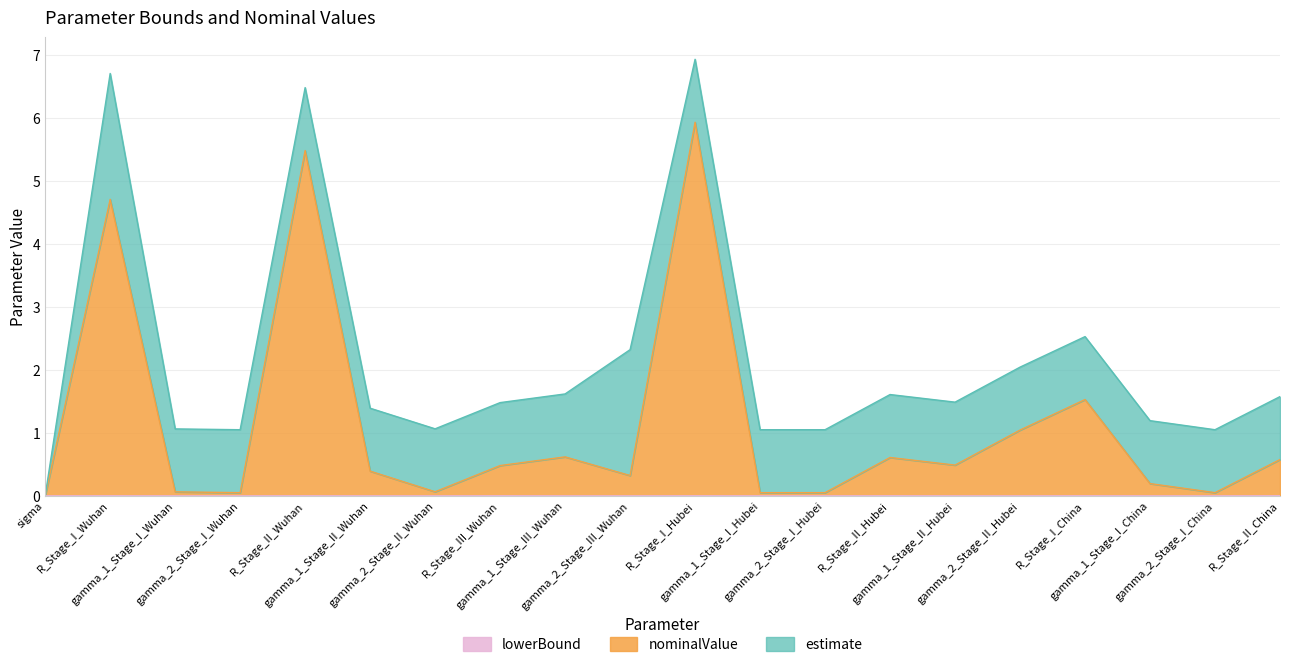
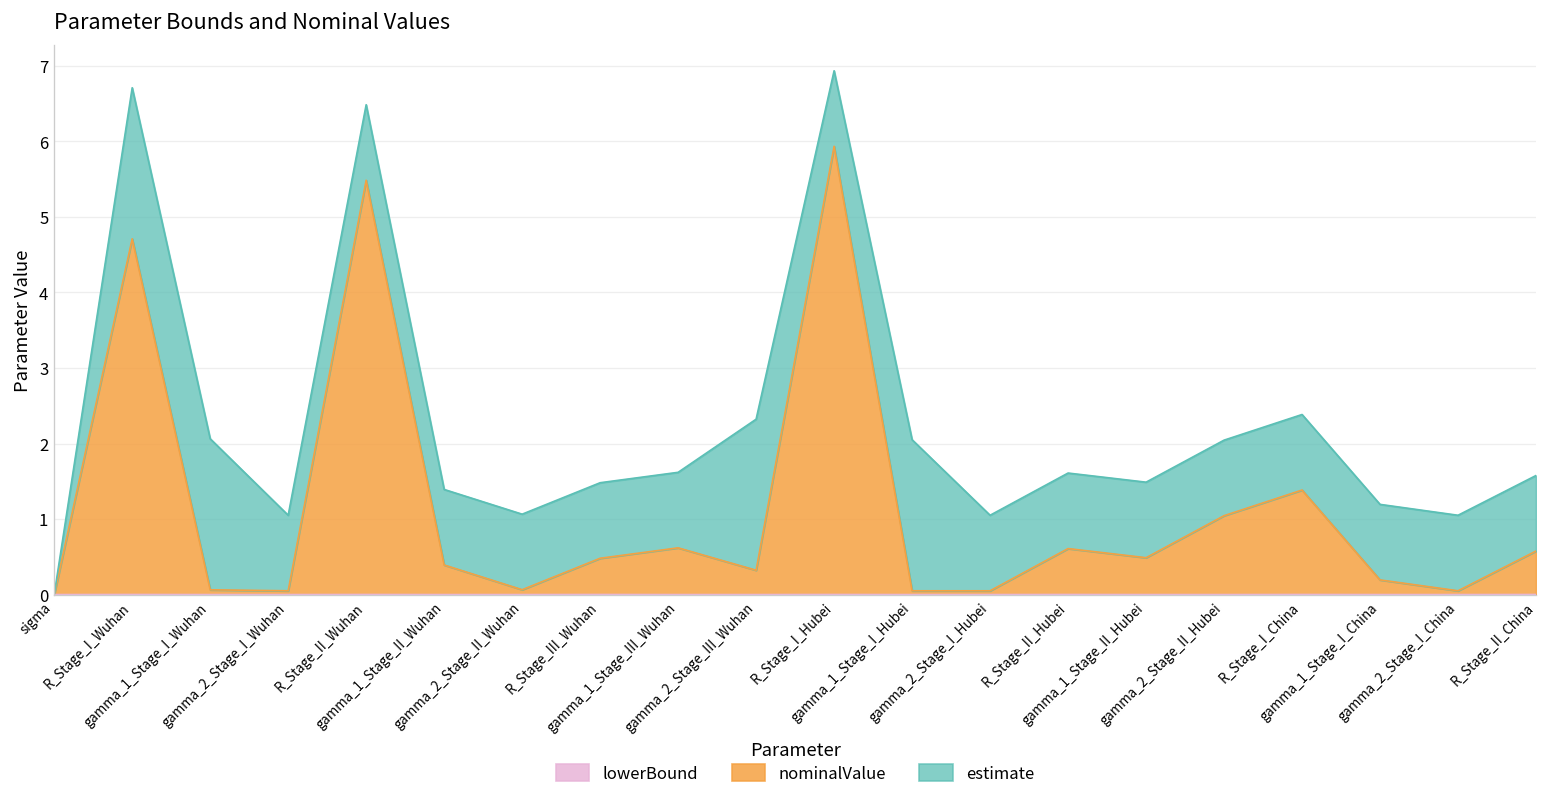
estimate, gamma_1_Stage_I_Wuhan: 1 -> 2
estimate, gamma_1_Stage_I_Hubei: 1 -> 2
nominalValue, R_Stage_I_China: 1.5 -> 1.4
